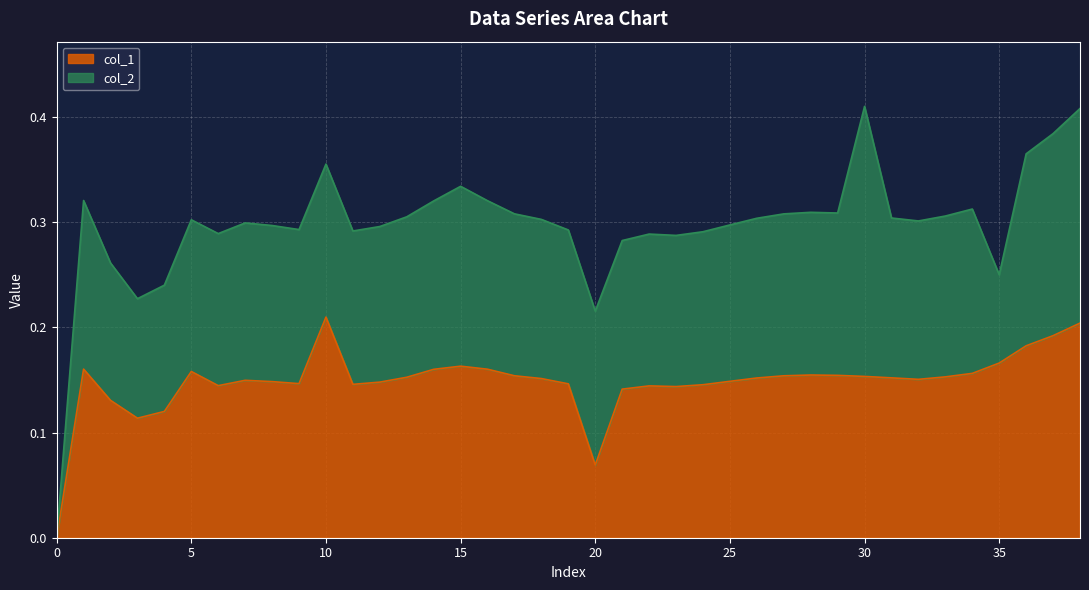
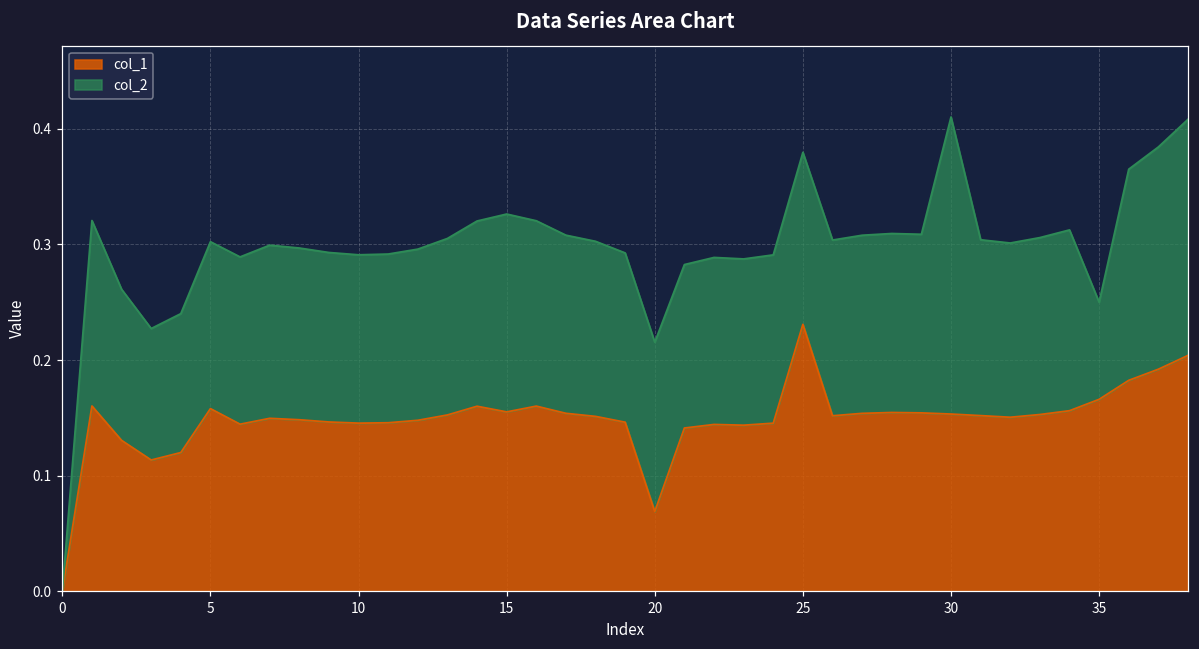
col_1, 10: 0.210 -> 0.146
col_1, 15: 0.163 -> 0.155
col_1, 25: 0.149 -> 0.231
